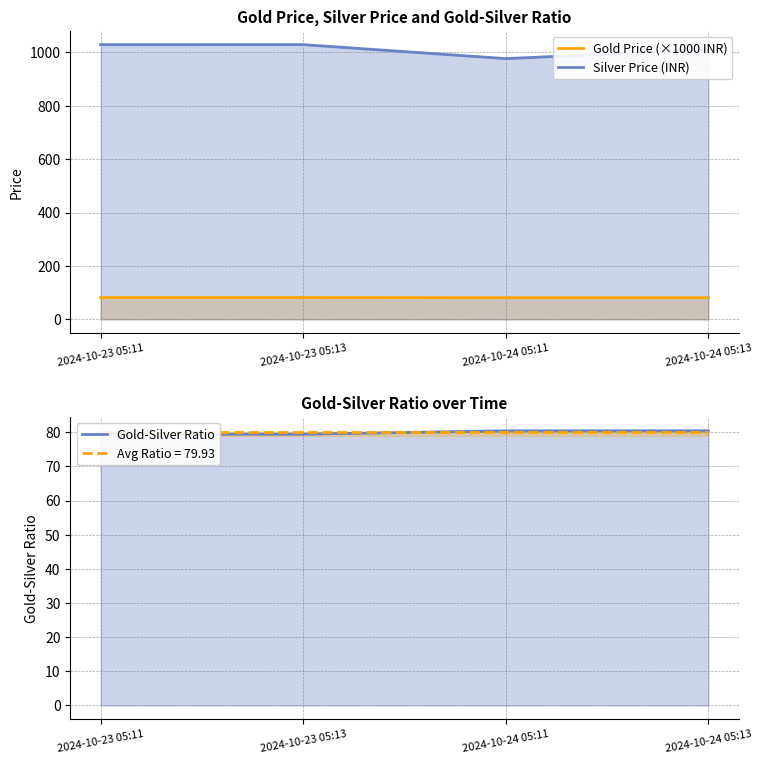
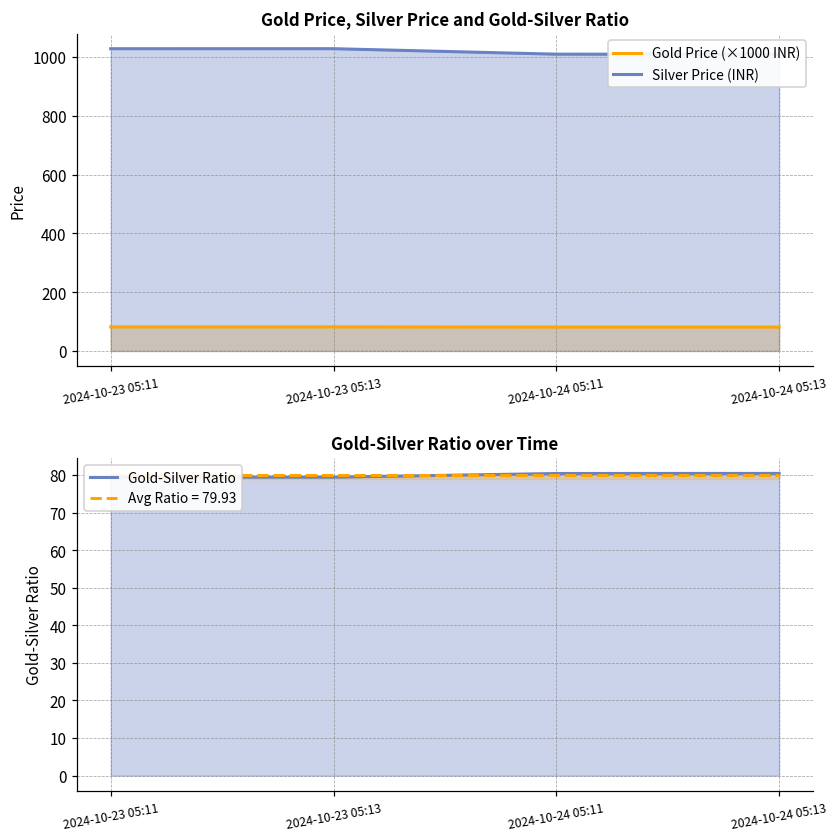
Gold Price, Silver Price and Gold-Silver Ratio, Silver Price (INR), 2024-10-24 05:11: 980 -> 1010
